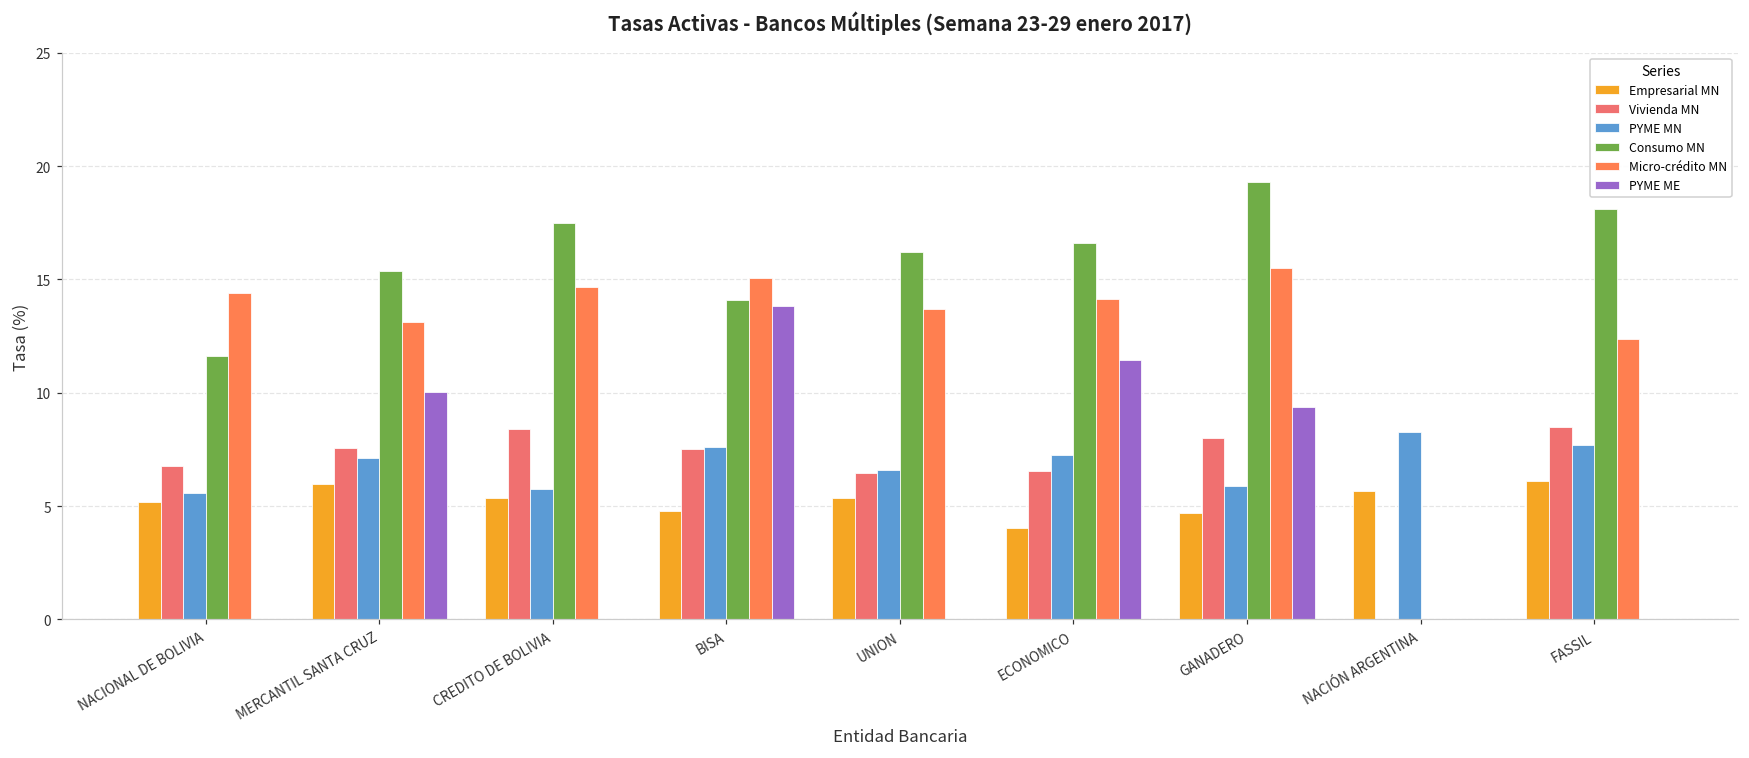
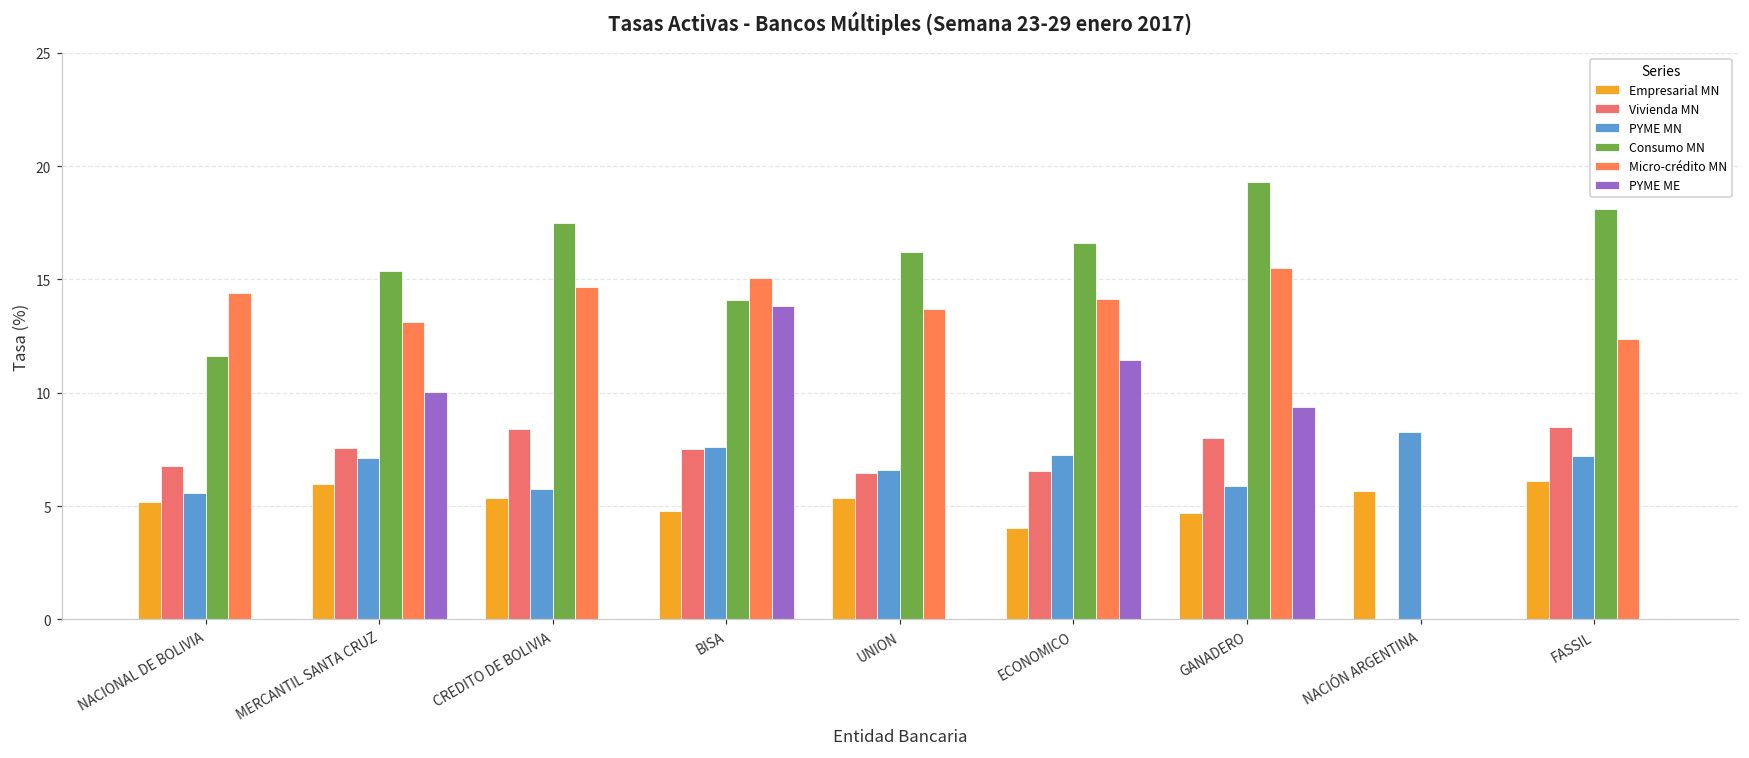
PYME MN, FASSIL: 7.7 -> 7.2
